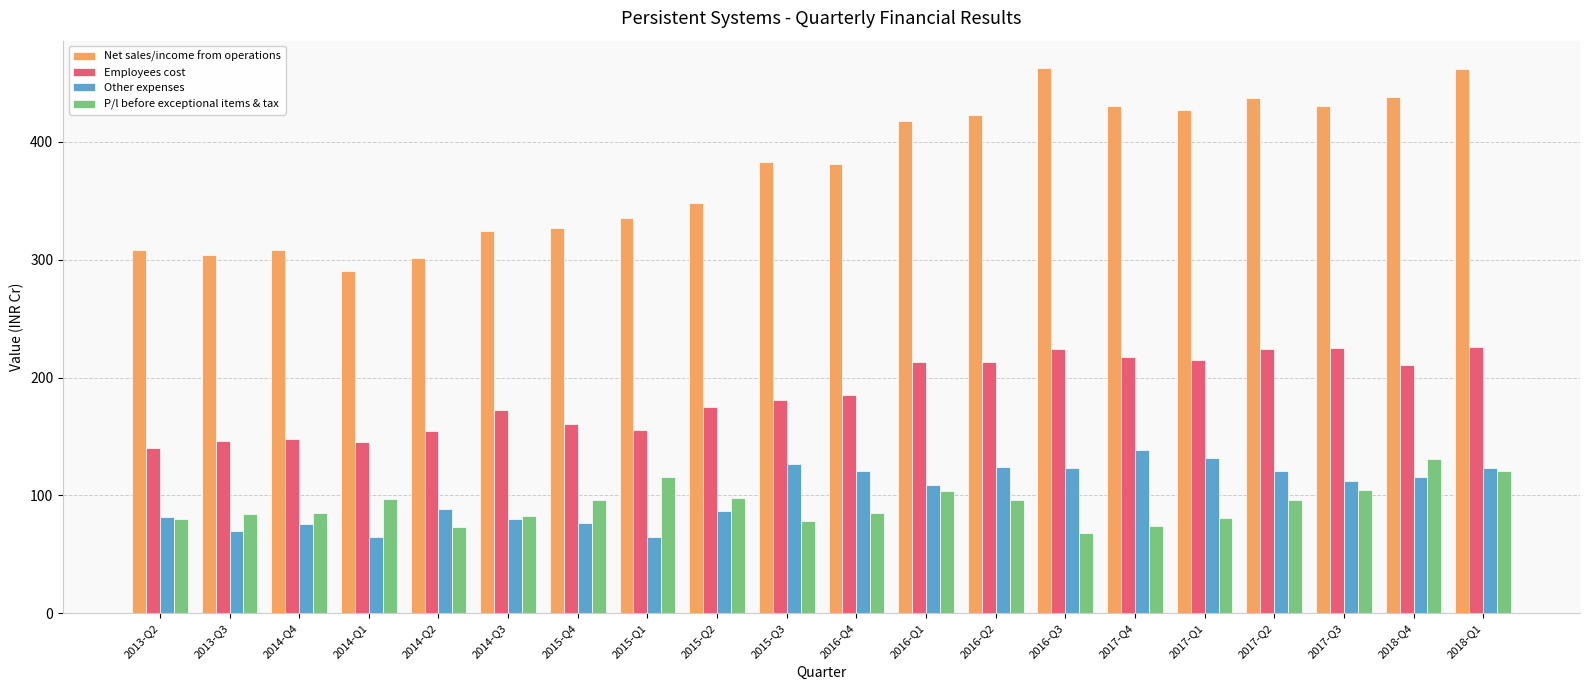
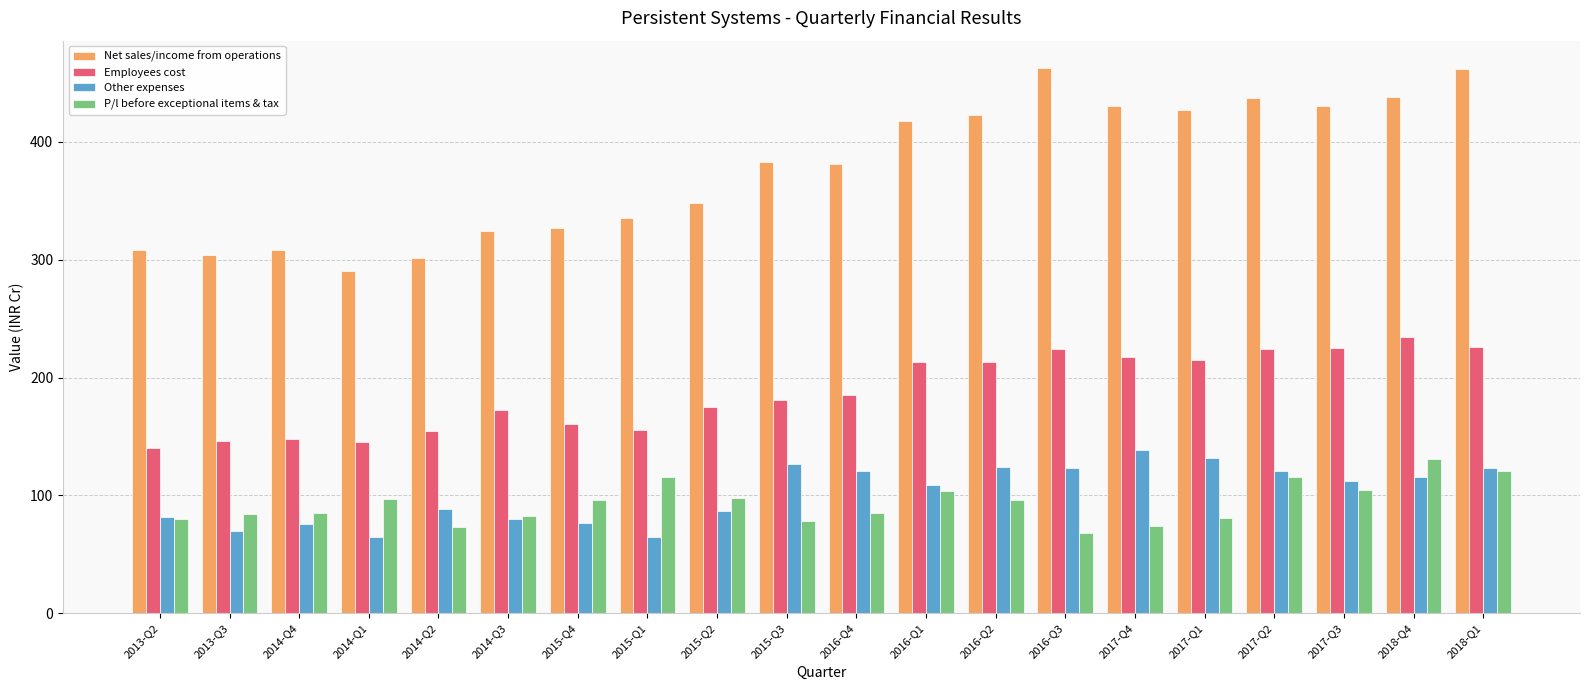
P/l before exceptional items & tax, 2017-Q2: 96 -> 116
Employees cost, 2018-Q4: 210 -> 235
